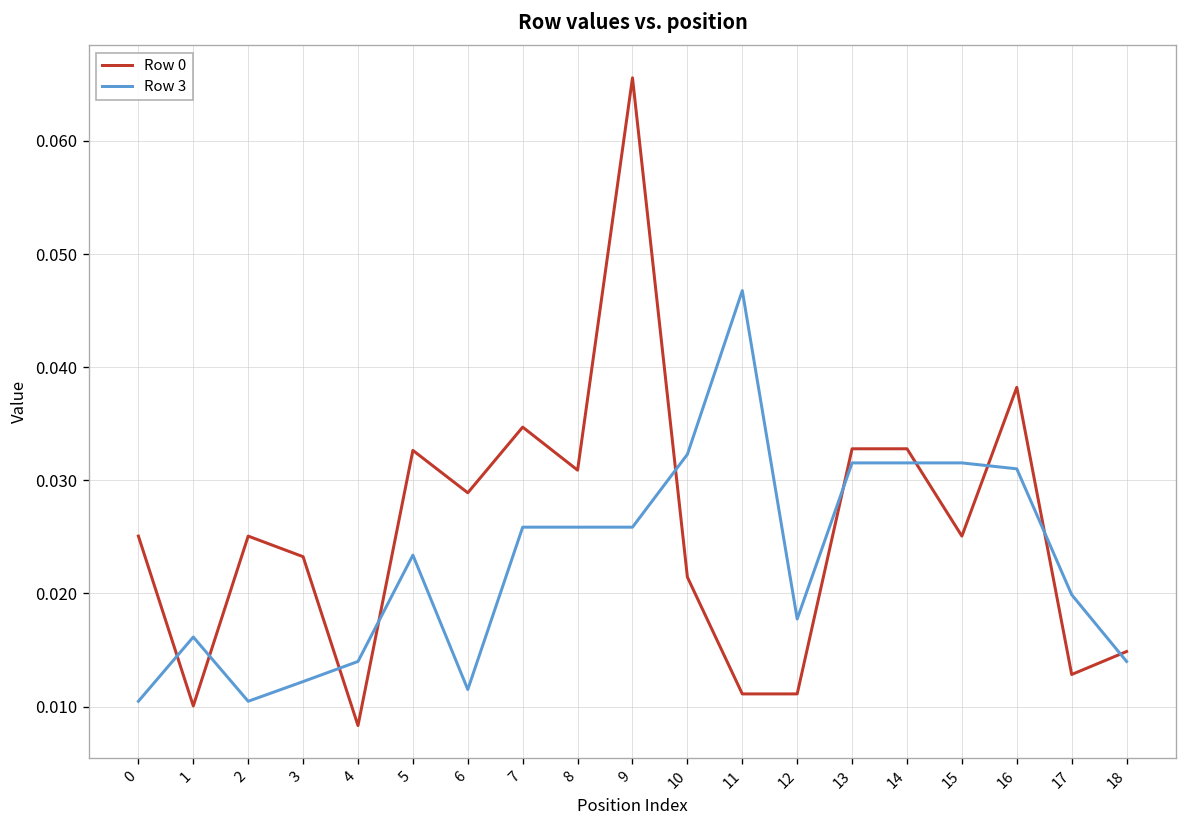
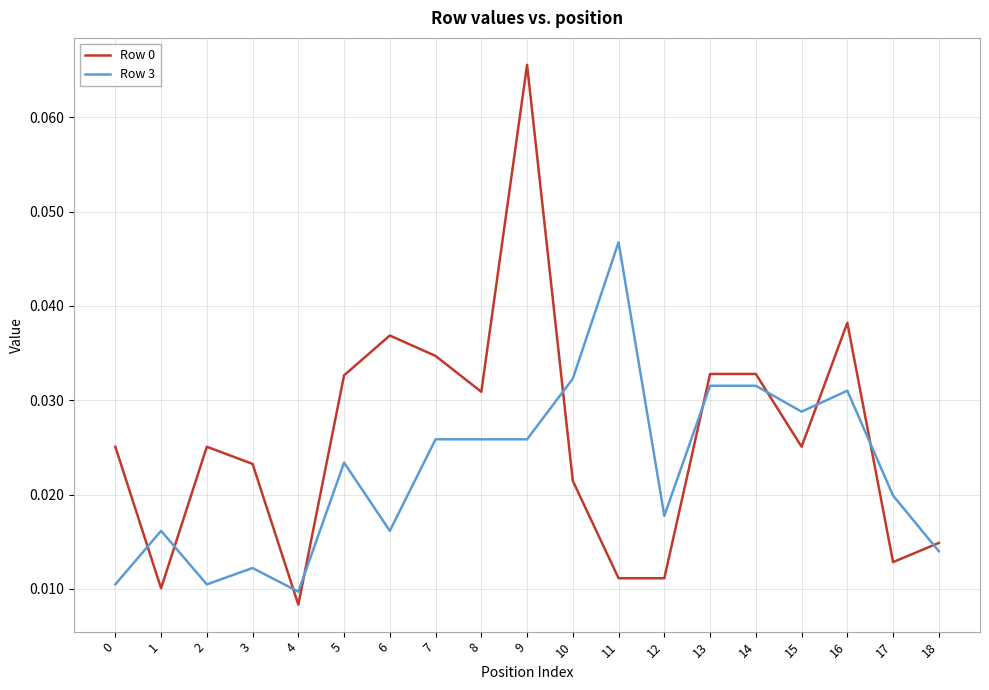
Row 3, 4: 0.014 -> 0.010
Row 0, 6: 0.029 -> 0.037
Row 3, 6: 0.012 -> 0.016
Row 3, 15: 0.032 -> 0.029
